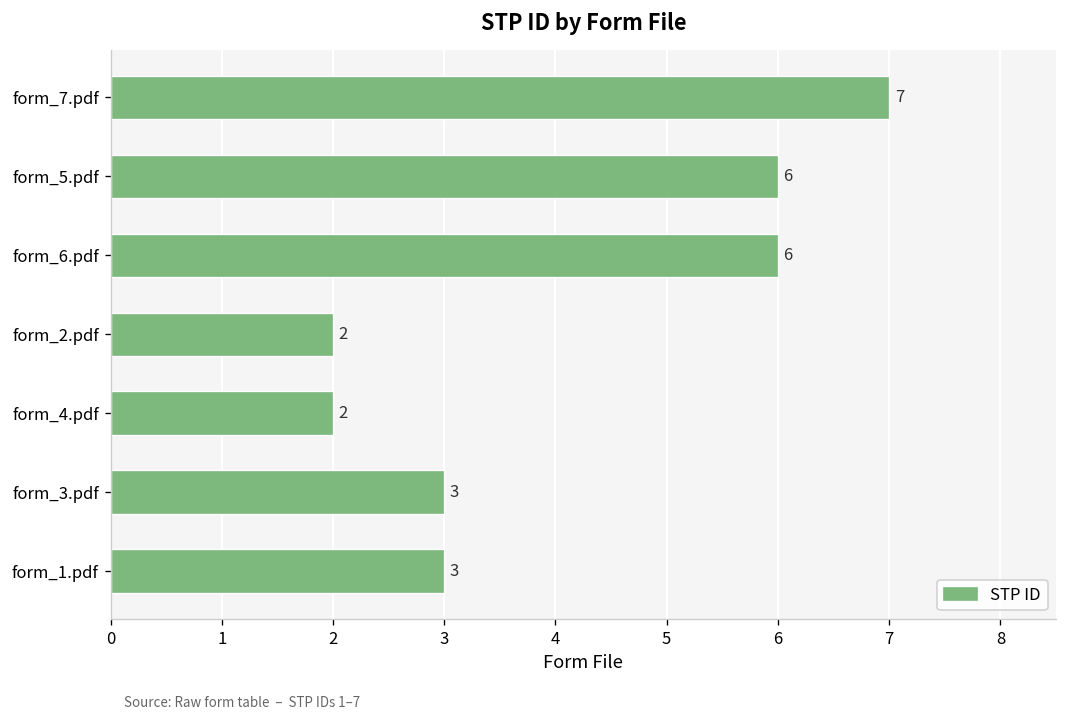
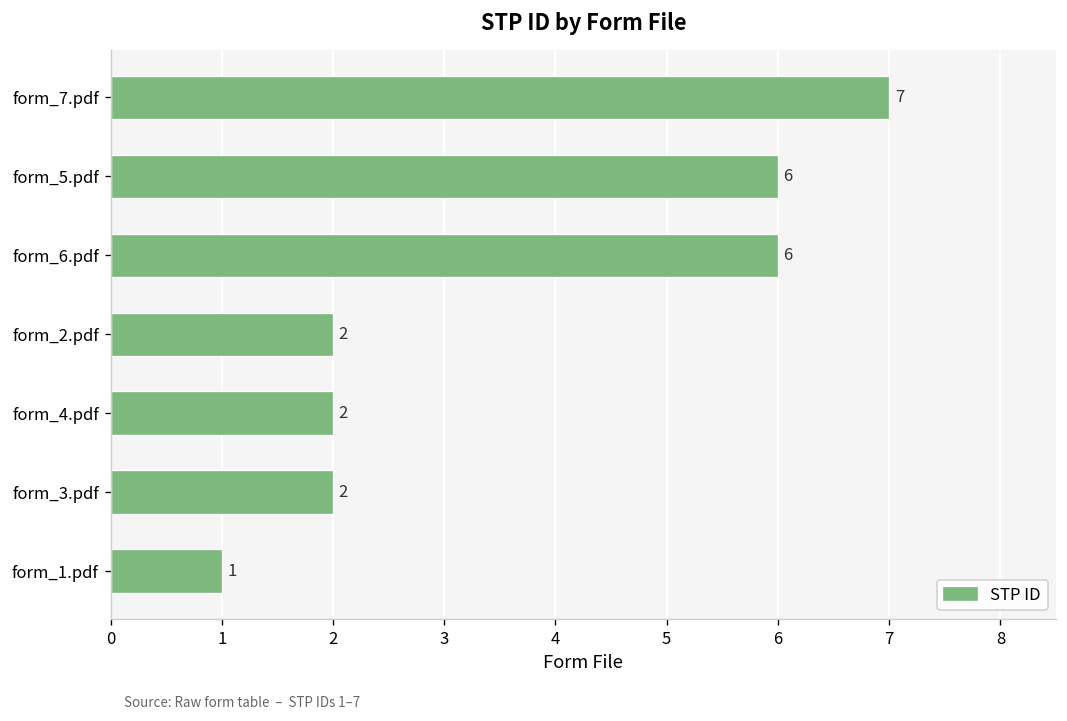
form_3.pdf: 3 -> 2
form_1.pdf: 3 -> 1
